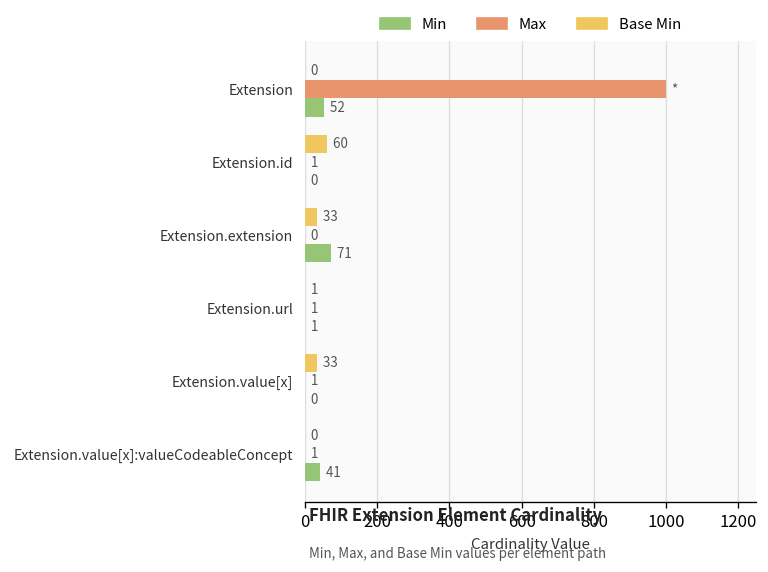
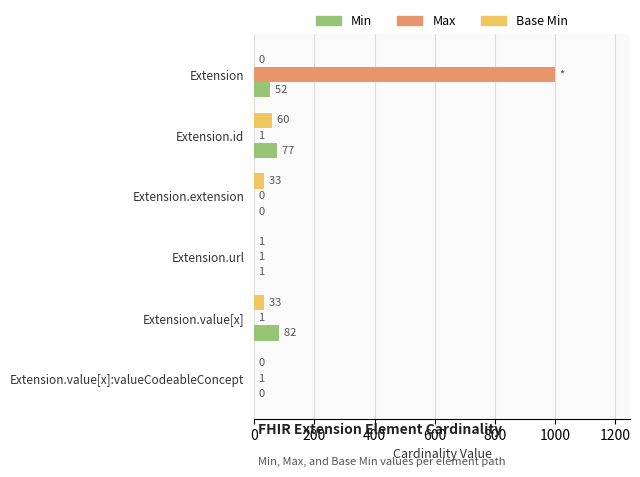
Min, Extension.id: 0 -> 77
Min, Extension.extension: 71 -> 0
Min, Extension.value[x]: 0 -> 82
Min, Extension.value[x]:valueCodeableConcept: 41 -> 0
